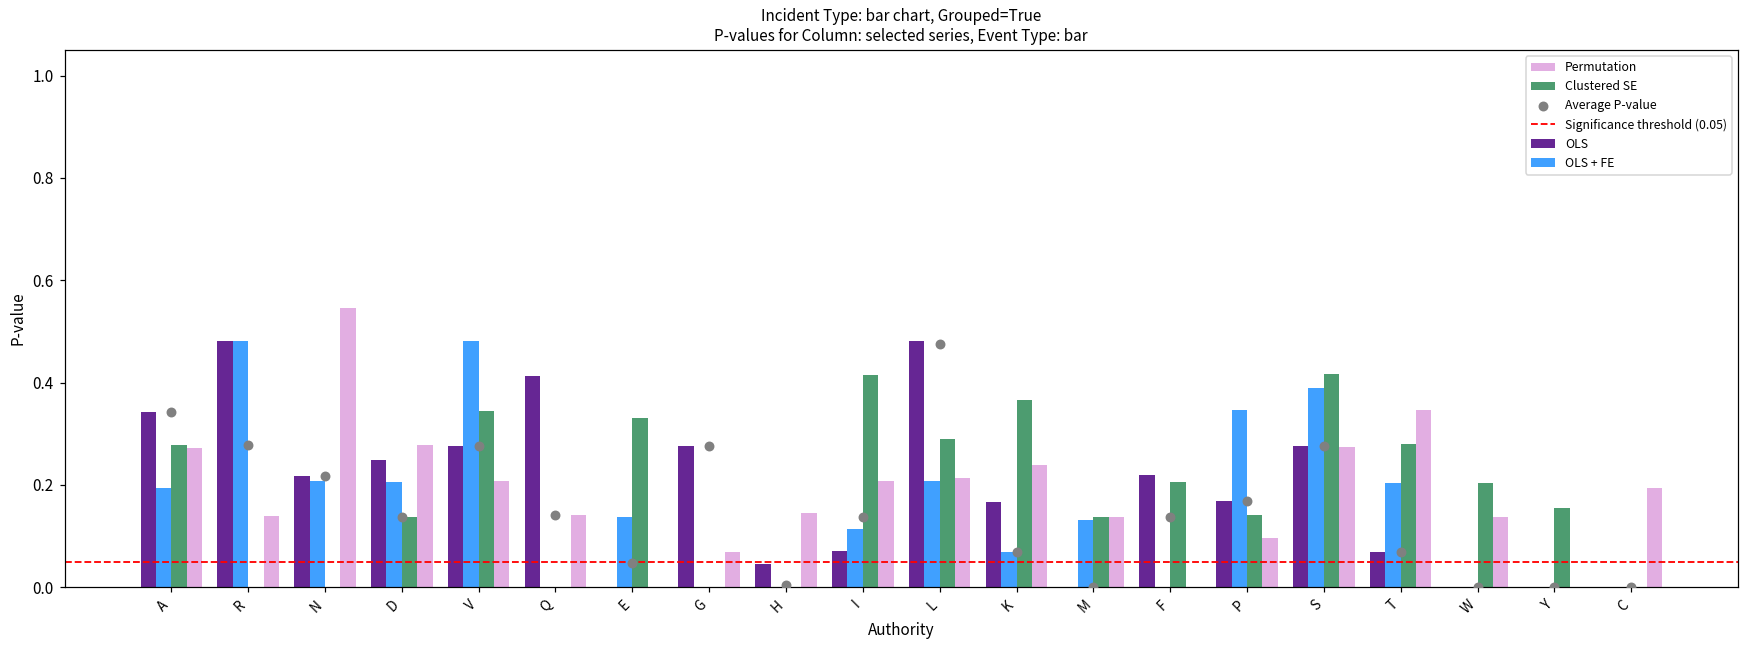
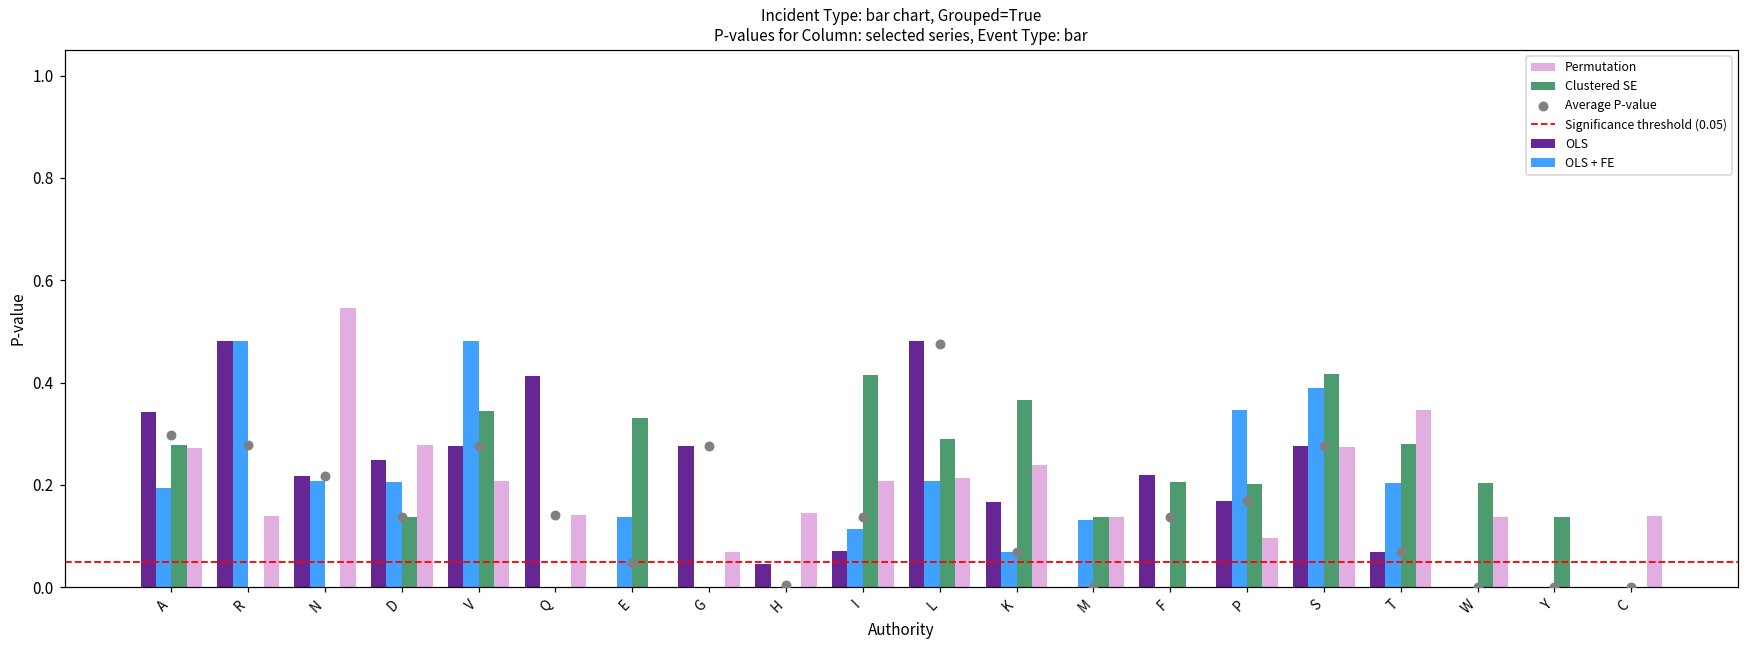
Average P-value, A: 0.34 -> 0.30
Clustered SE, P: 0.14 -> 0.20
Clustered SE, Y: 0.16 -> 0.14
Permutation, C: 0.19 -> 0.14
